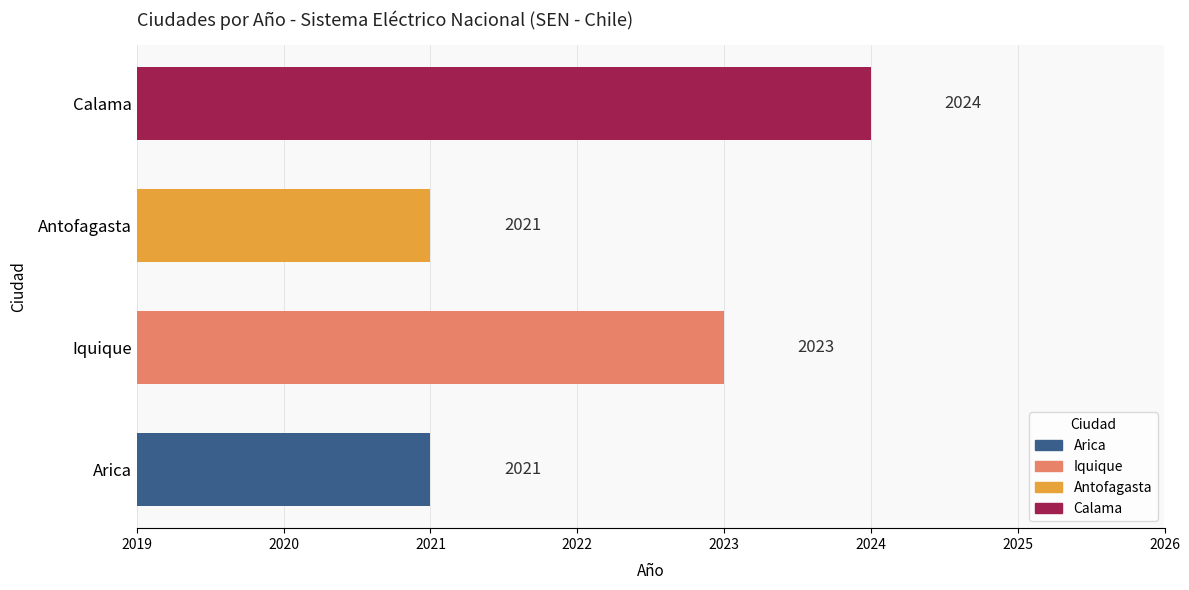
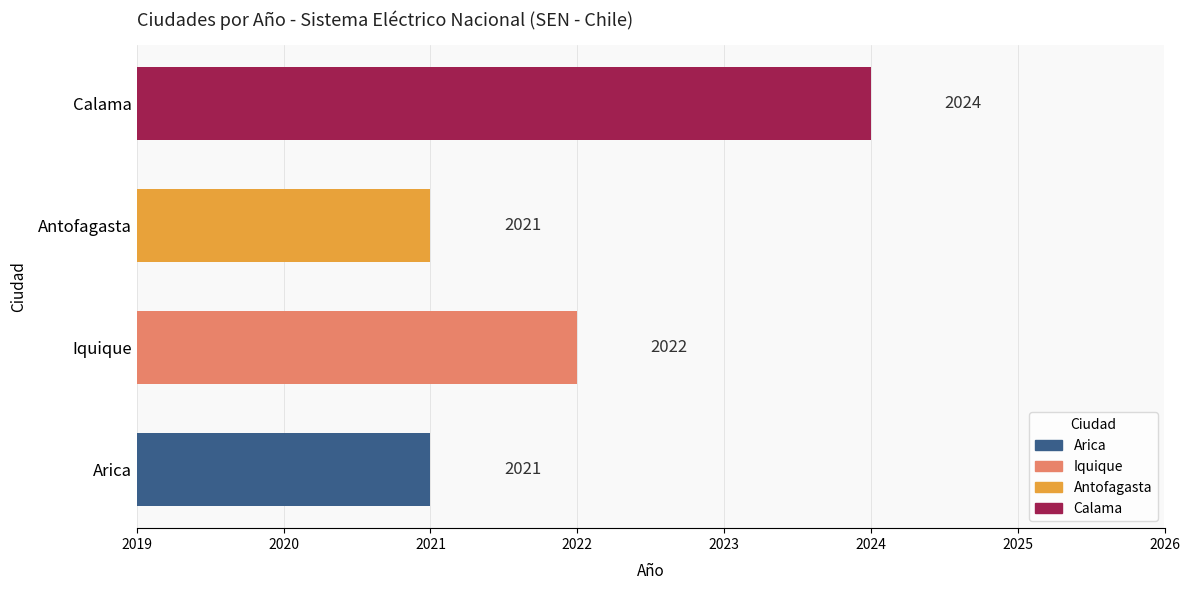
Iquique: 2023 -> 2022
